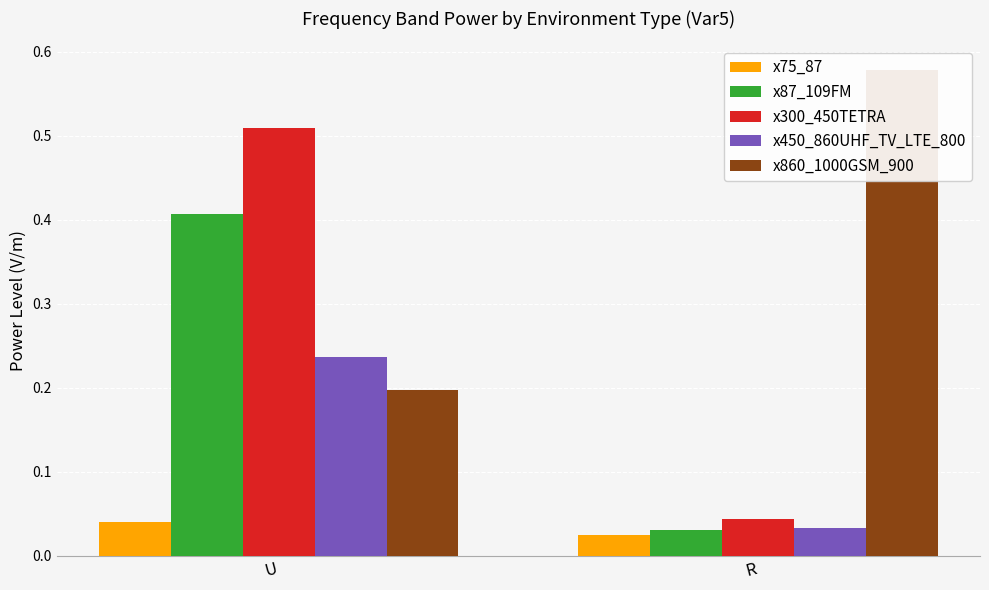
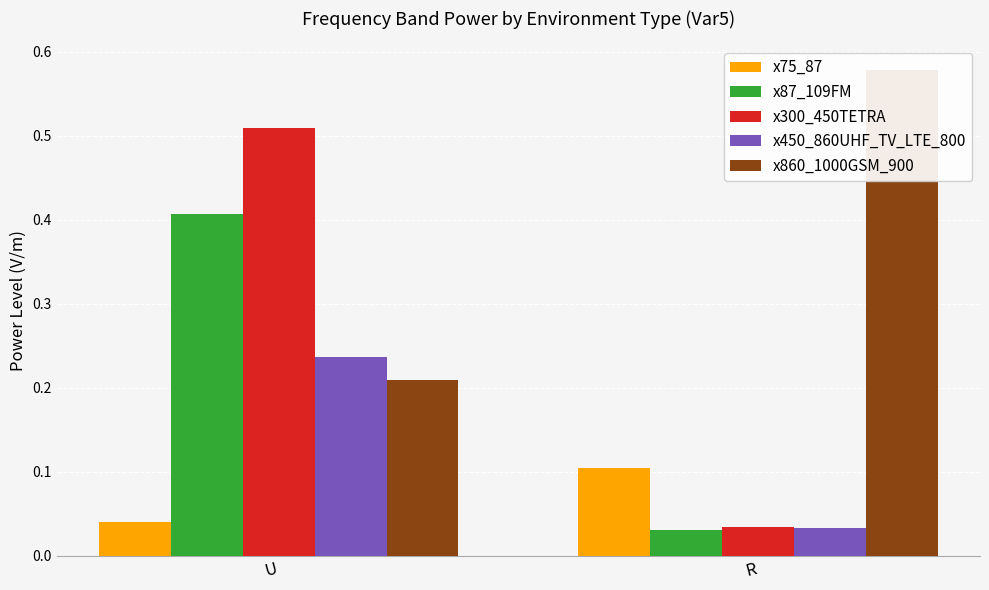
x860_1000GSM_900, U: 0.20 -> 0.21
x75_87, R: 0.02 -> 0.10
x300_450TETRA, R: 0.04 -> 0.03
